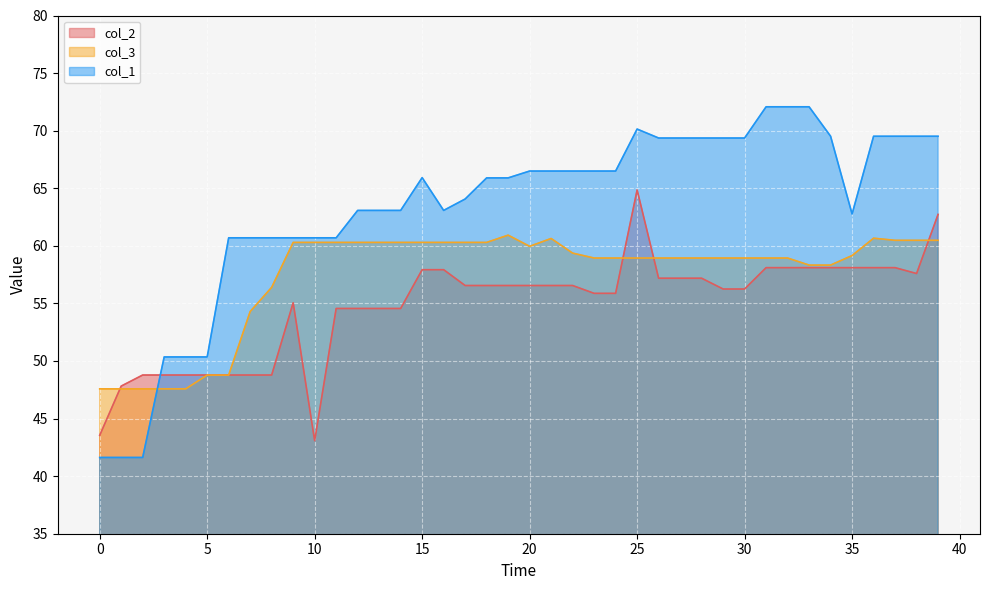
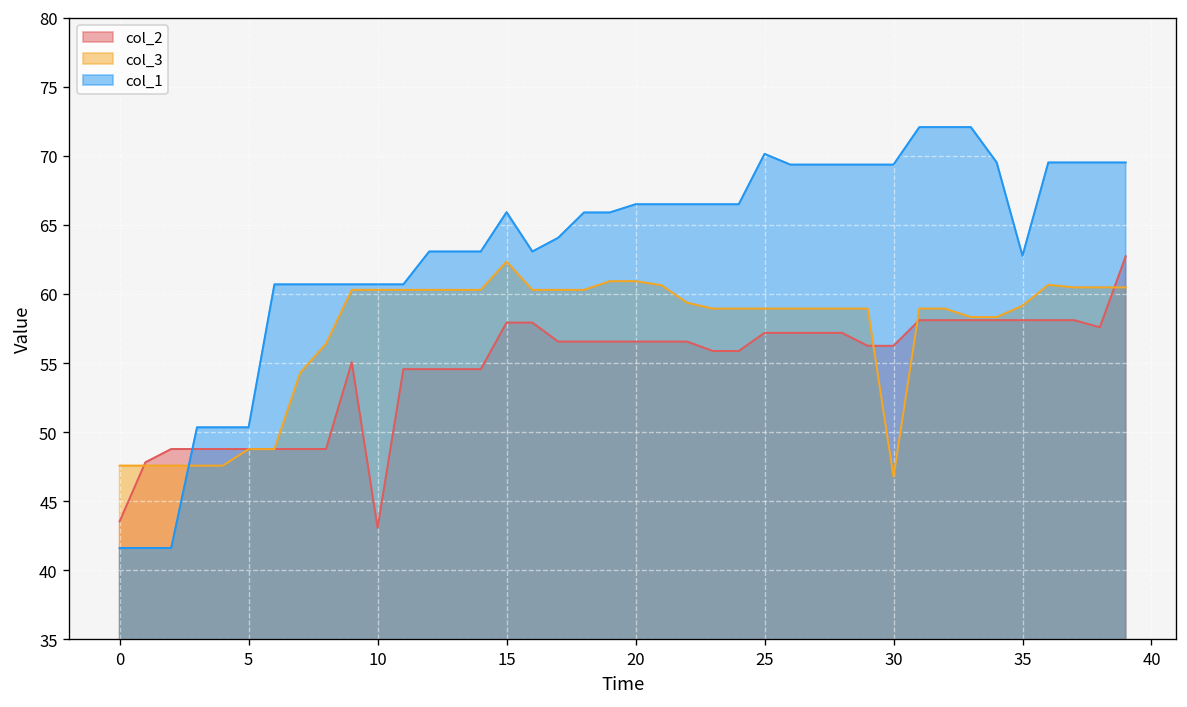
col_3, 15: 60.3 -> 62.3
col_3, 20: 60.0 -> 60.9
col_2, 25: 64.9 -> 57.2
col_3, 30: 58.9 -> 46.8
